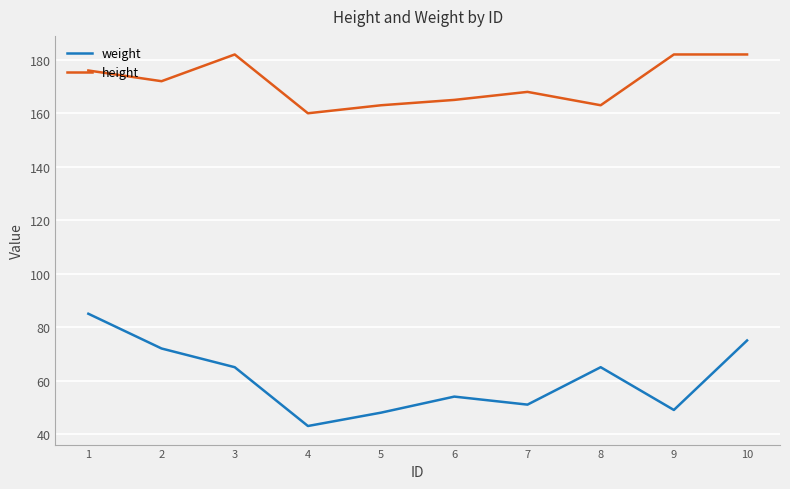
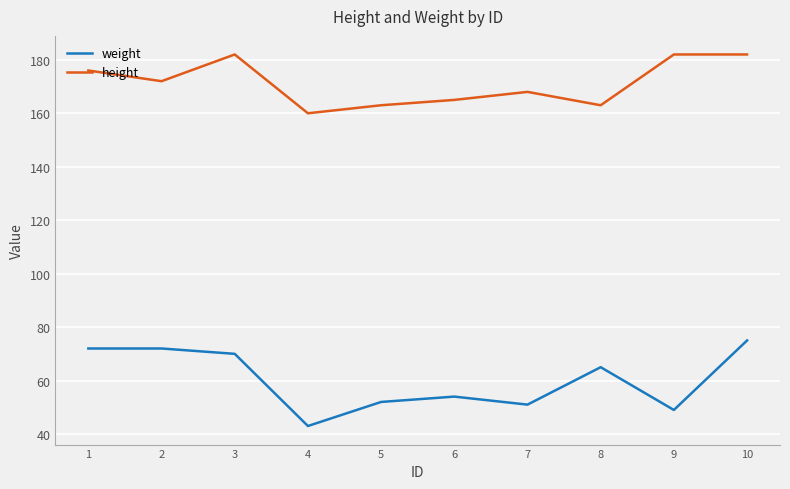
weight, 1: 85 -> 72
weight, 3: 65 -> 70
weight, 5: 48 -> 52
